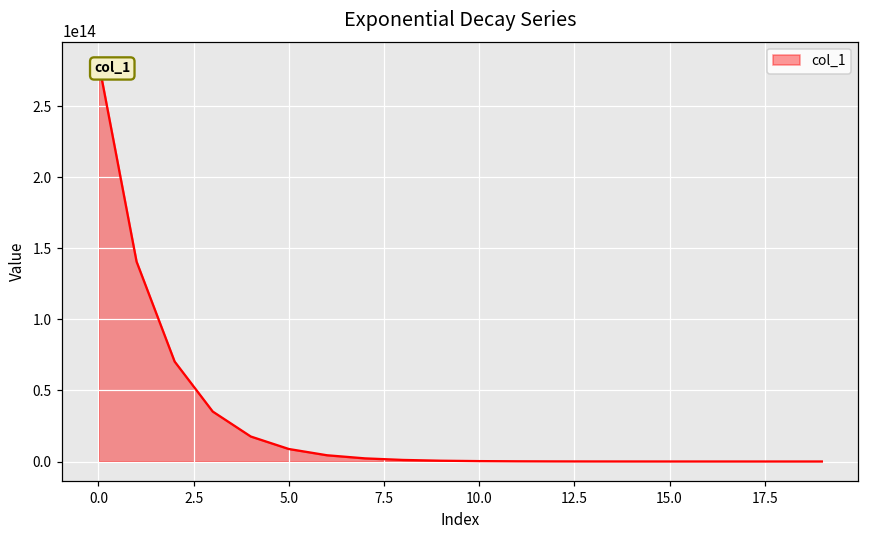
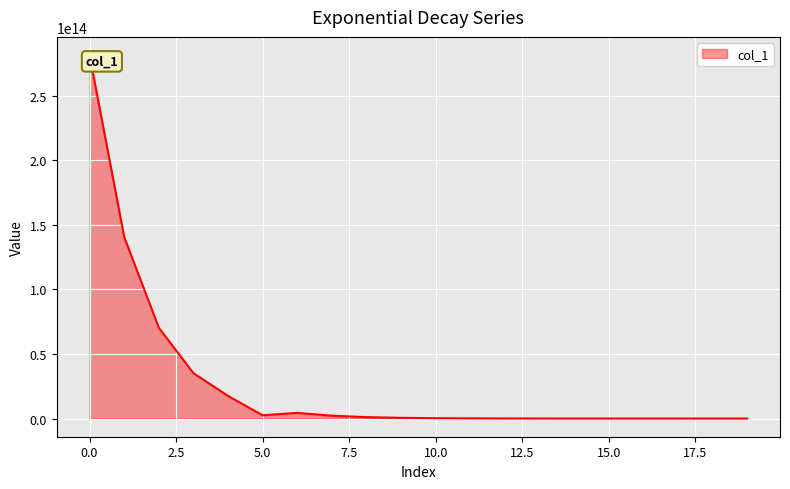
5.0: 9000000000000 -> 3000000000000
